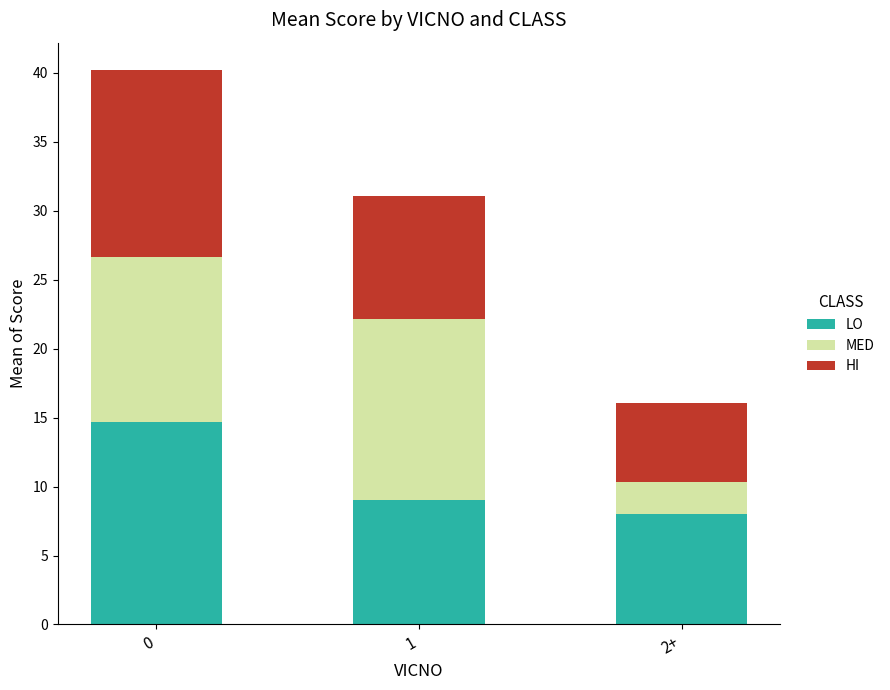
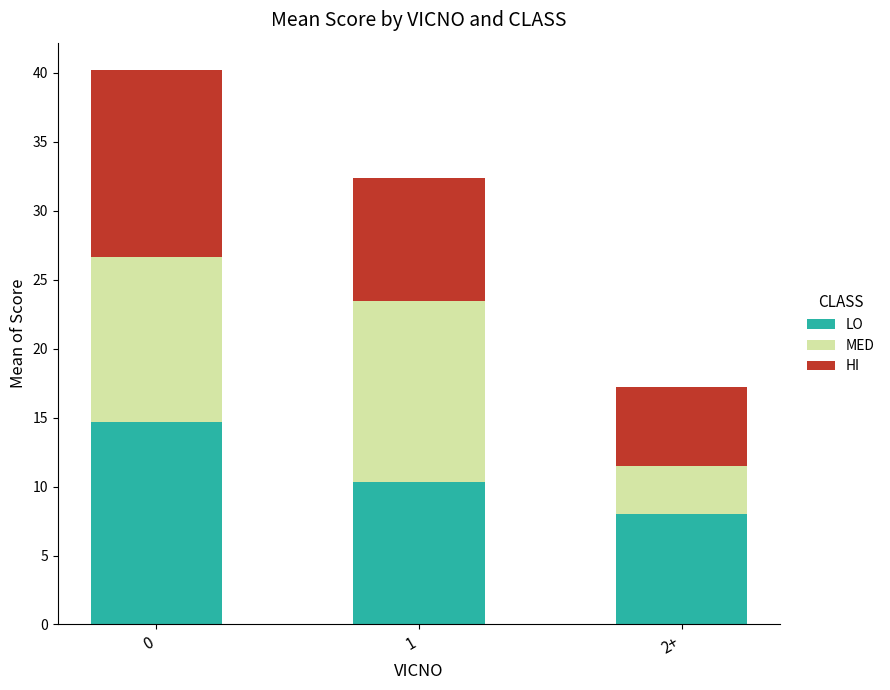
LO, 1: 9.0 -> 10.3
MED, 2+: 2.3 -> 3.5
